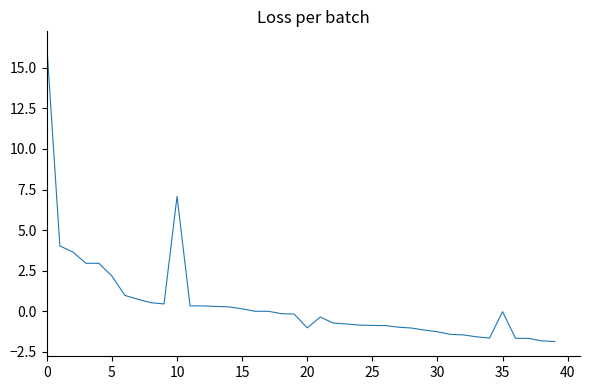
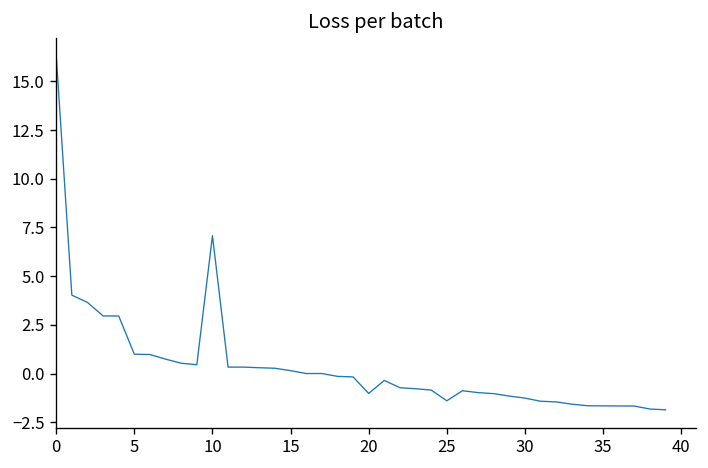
5: 2.2 -> 1.0
25: -0.9 -> -1.4
35: 0.0 -> -1.7
